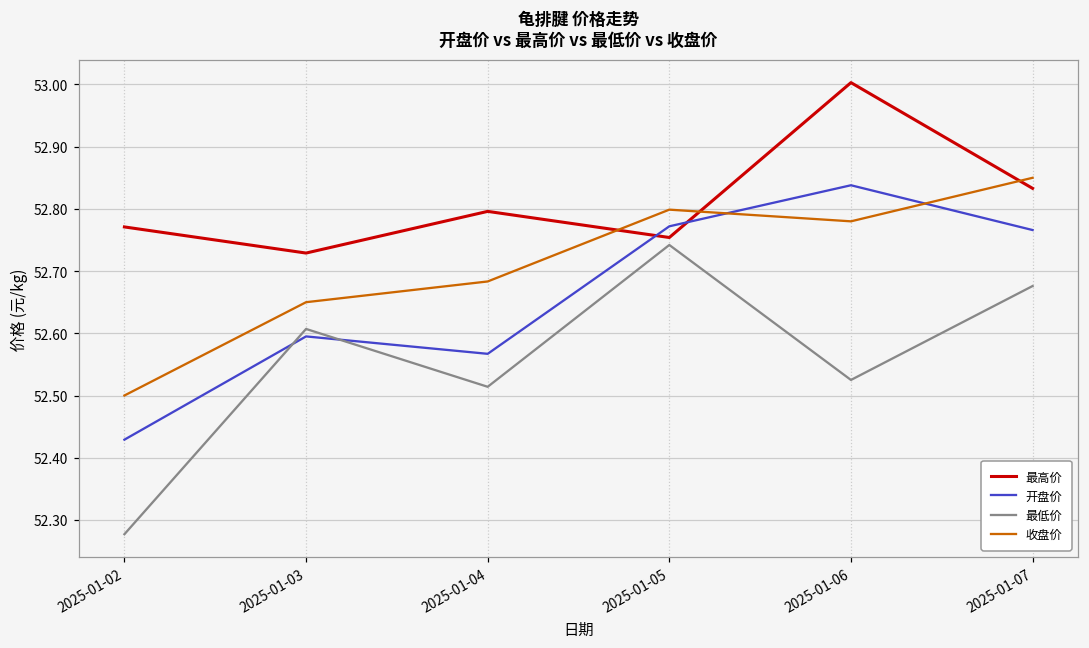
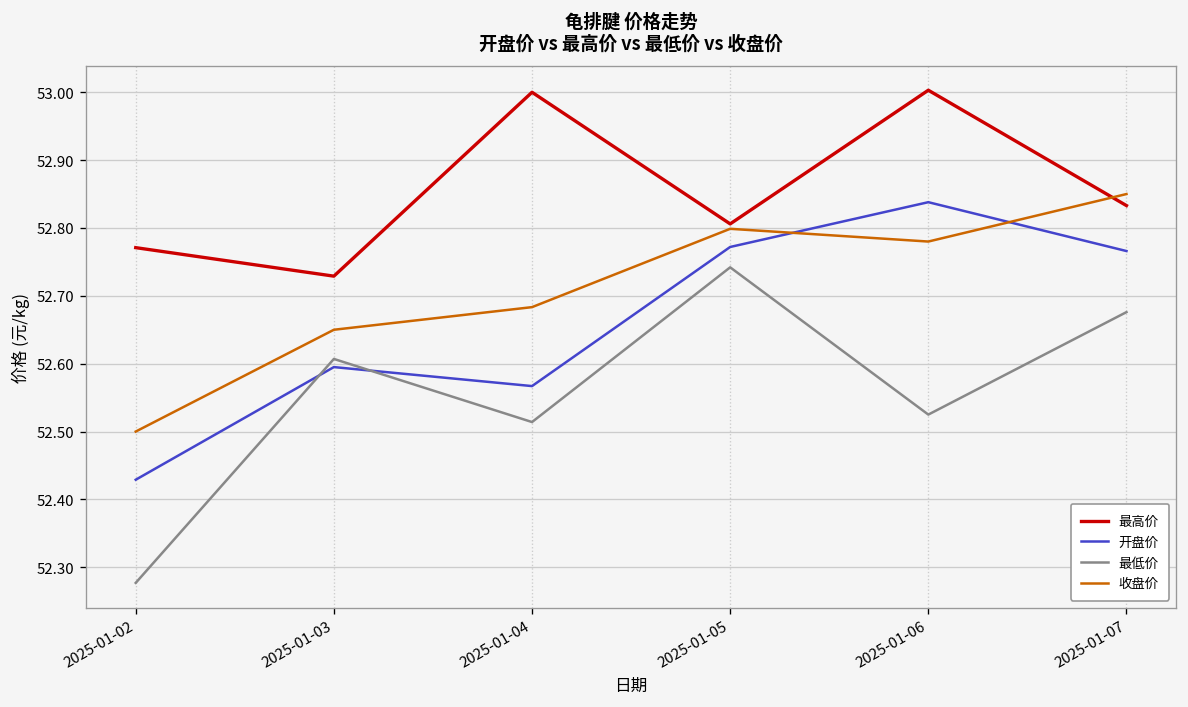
最高价, 2025-01-04: 52.80 -> 53.00
最高价, 2025-01-05: 52.75 -> 52.81
